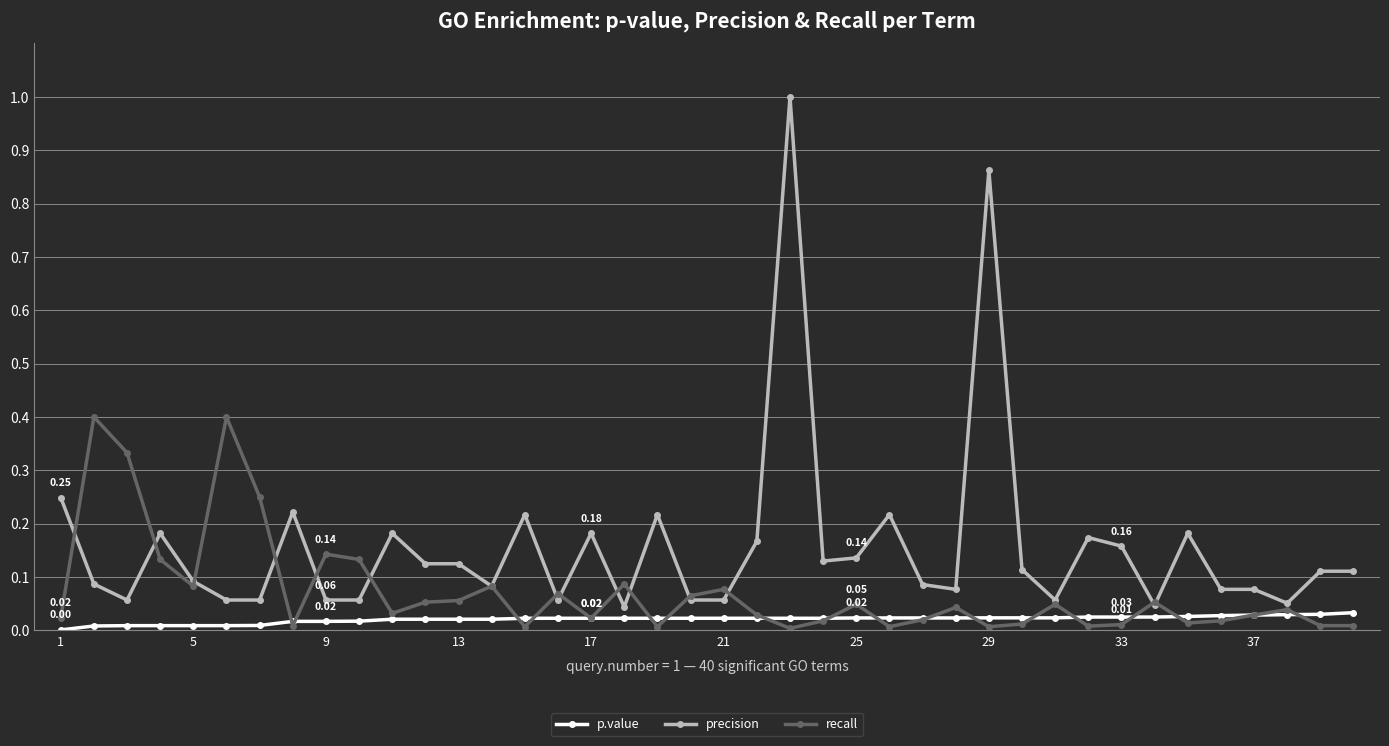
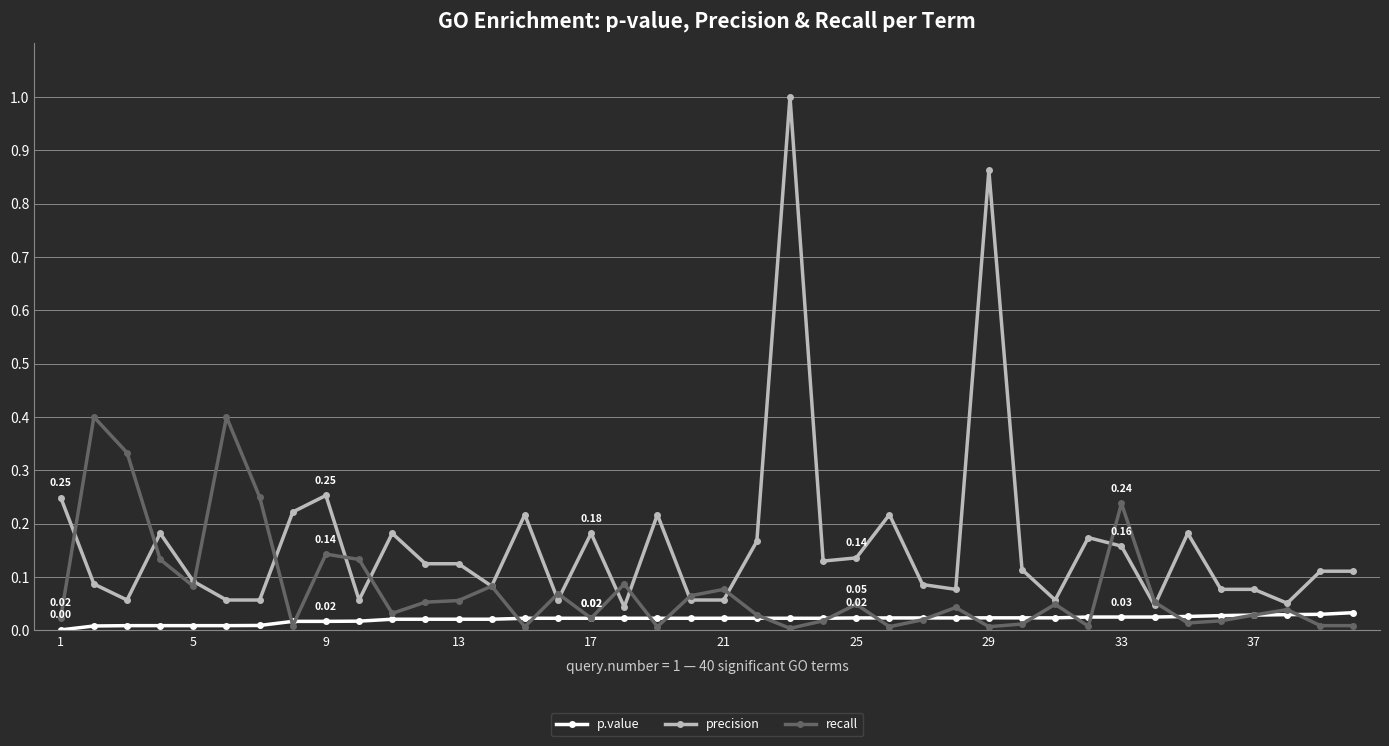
precision, 9: 0.06 -> 0.25
recall, 33: 0.01 -> 0.24
